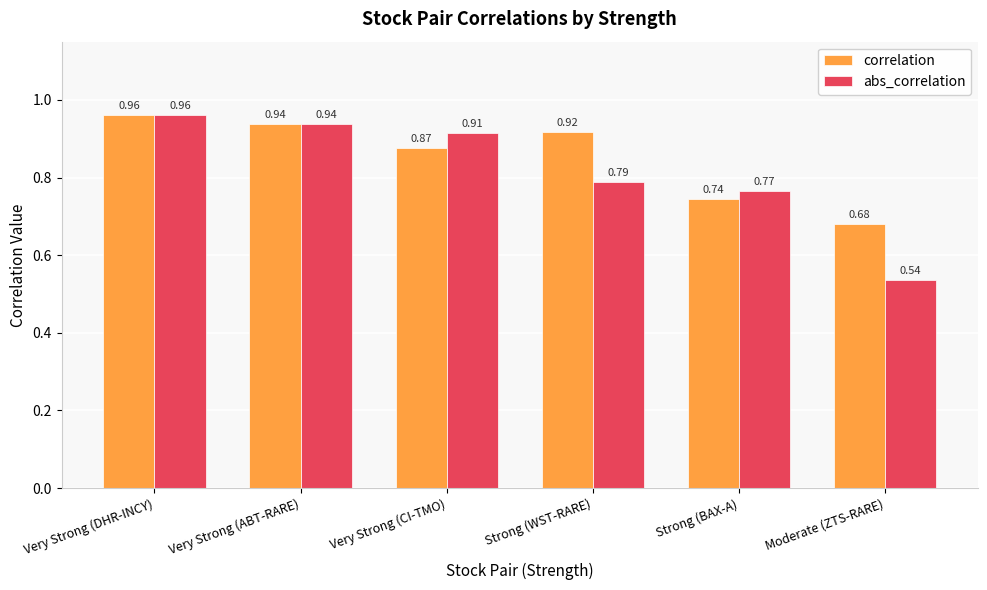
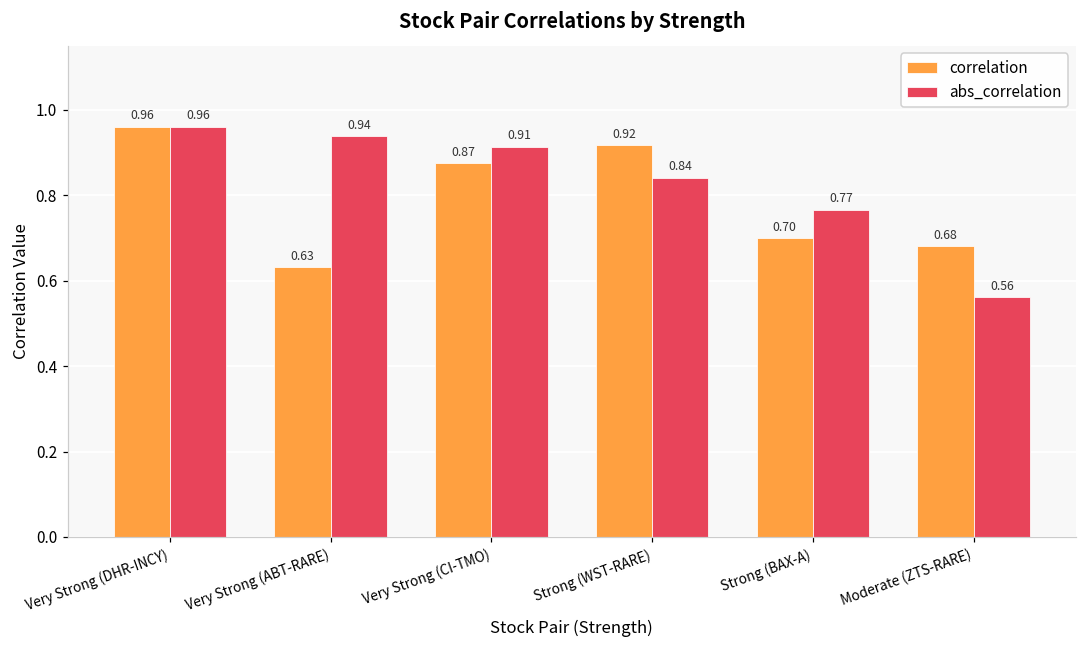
correlation, Very Strong (ABT-RARE): 0.94 -> 0.63
abs_correlation, Strong (WST-RARE): 0.79 -> 0.84
correlation, Strong (BAX-A): 0.74 -> 0.70
abs_correlation, Moderate (ZTS-RARE): 0.54 -> 0.56
